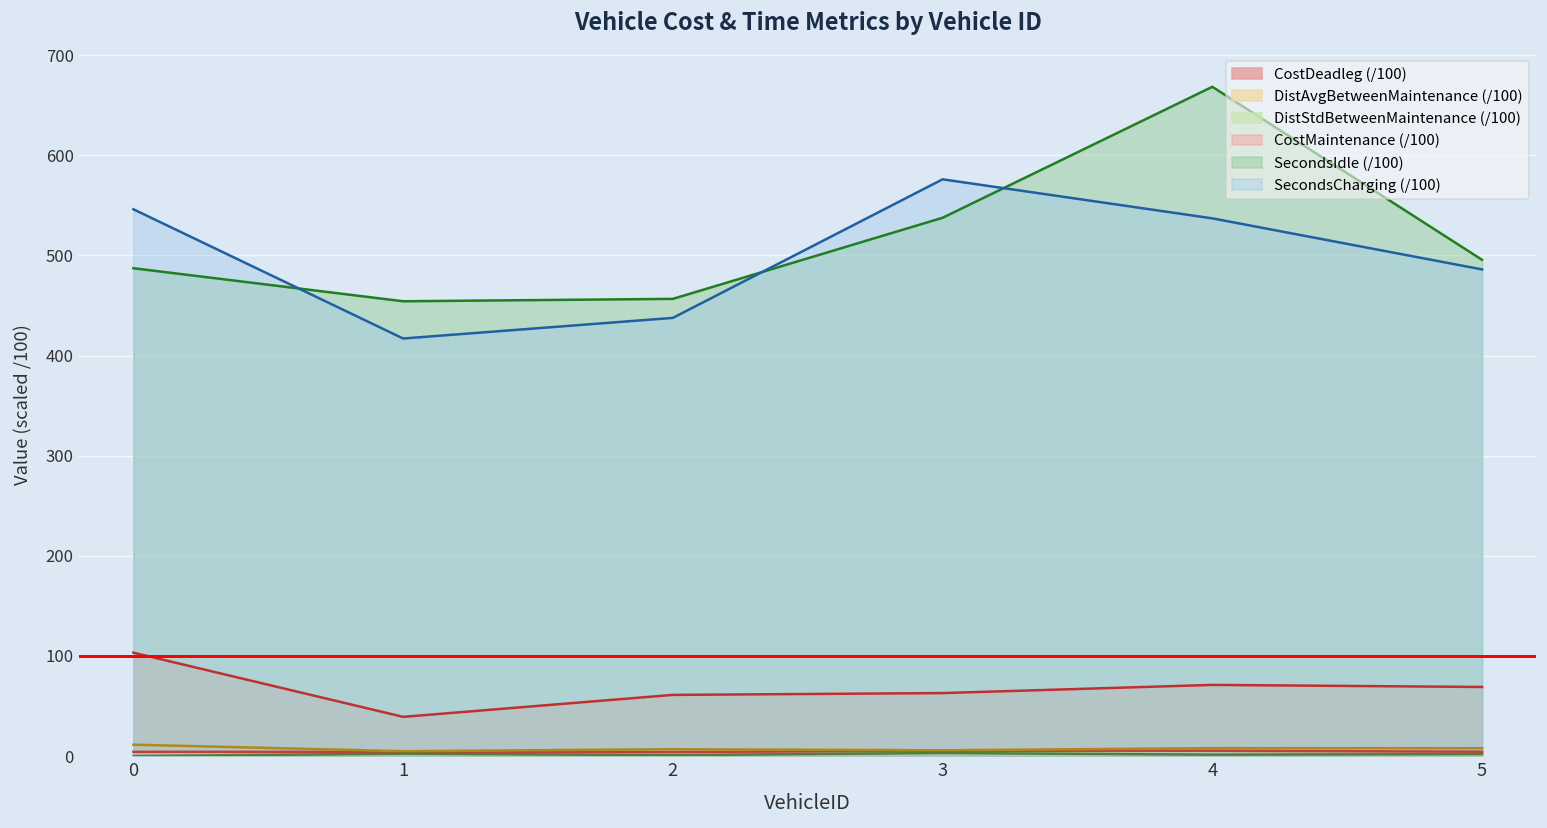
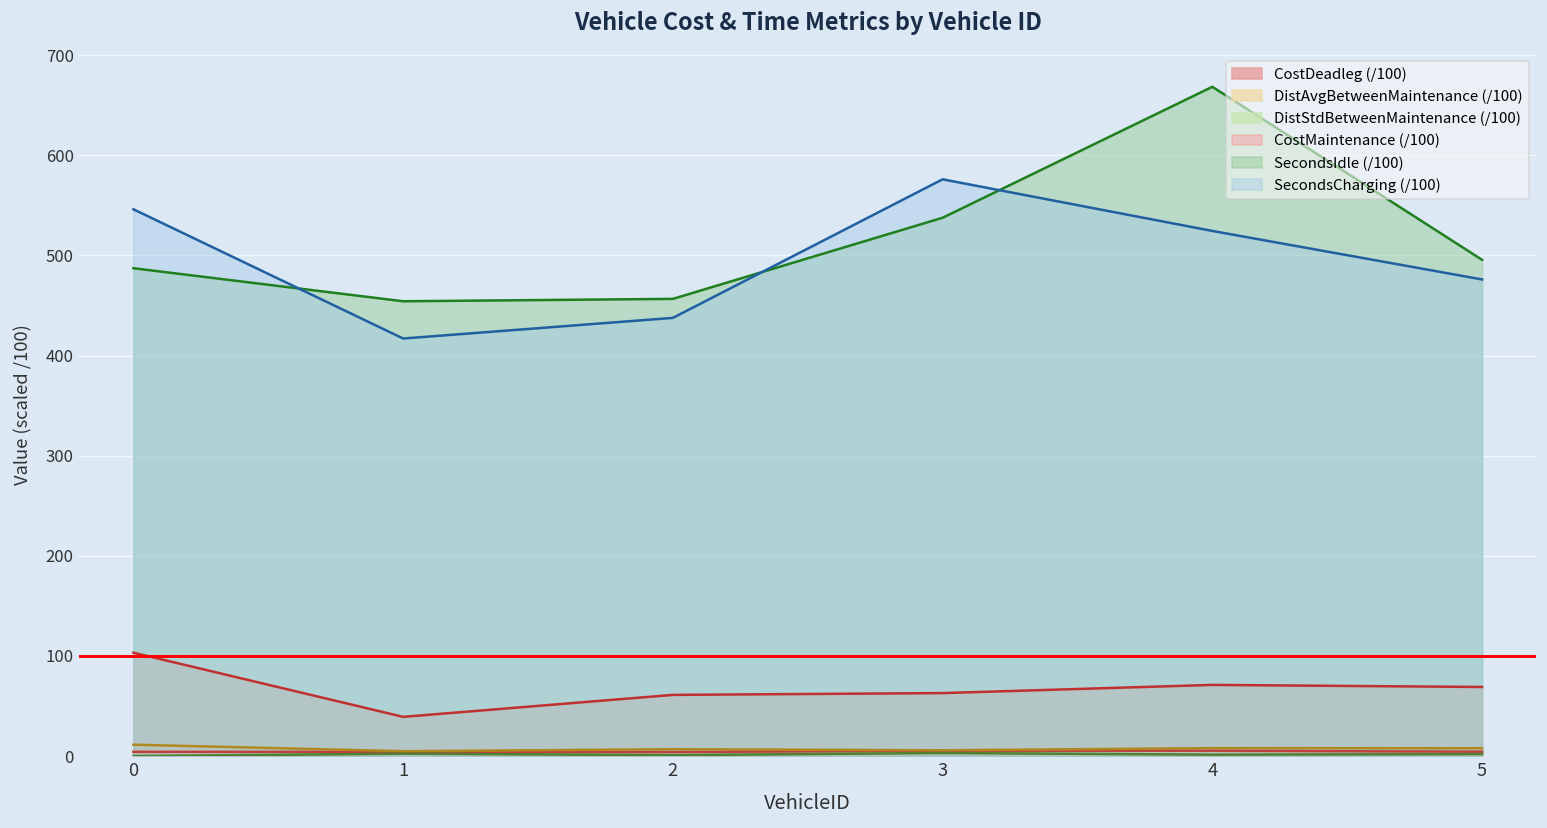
SecondsCharging (/100), 4: 540 -> 520
SecondsCharging (/100), 5: 490 -> 480
